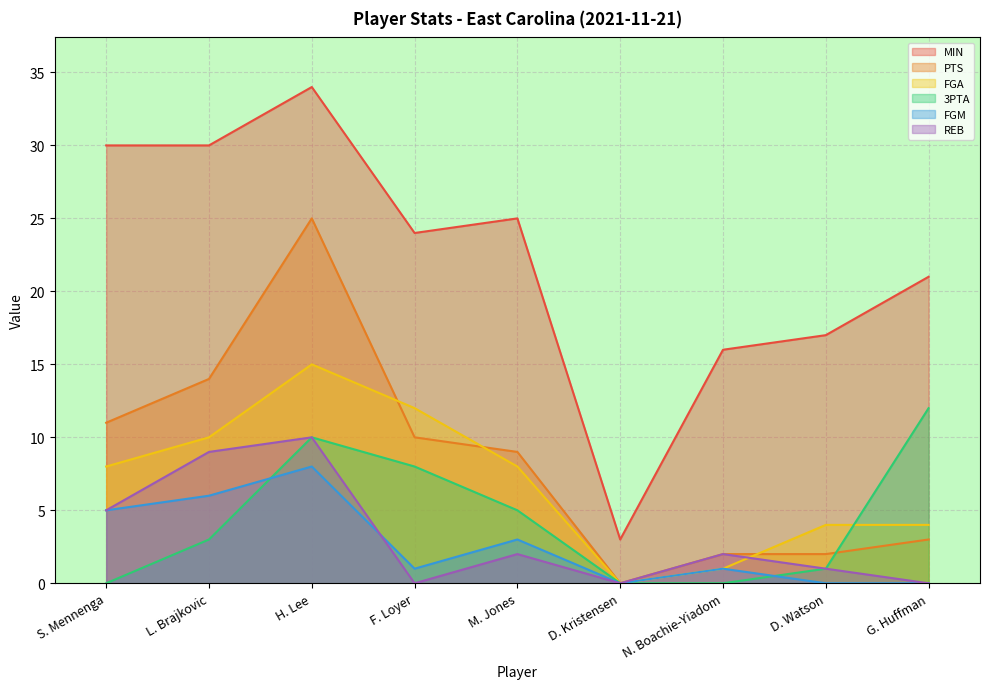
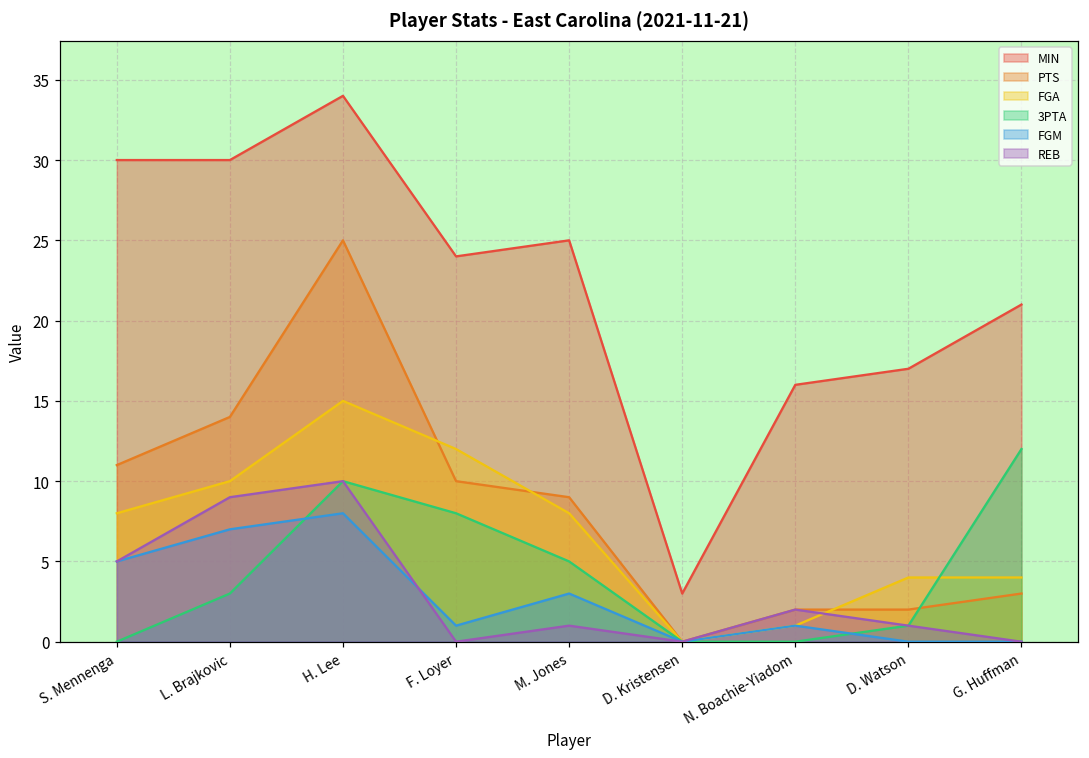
FGM, L. Brajkovic: 6 -> 7
REB, M. Jones: 2 -> 1
